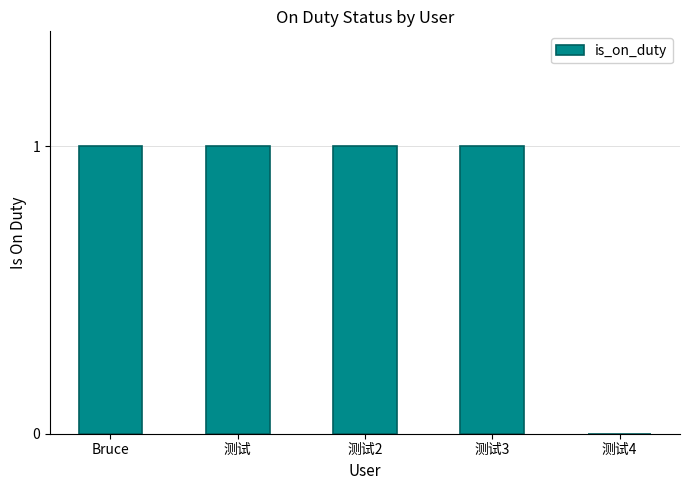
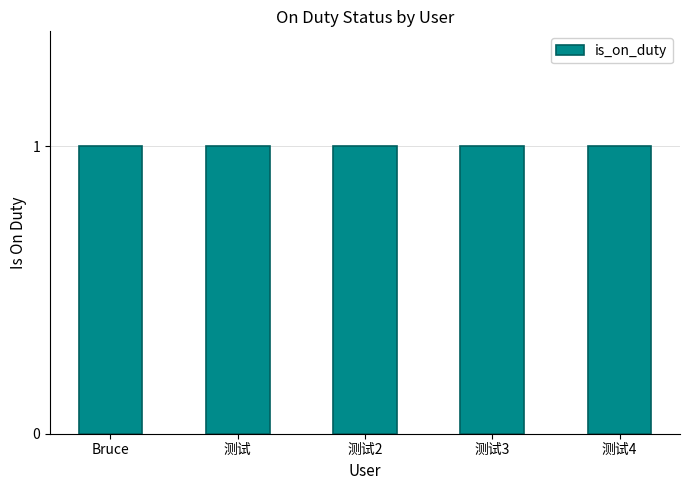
测试4: 0 -> 1
